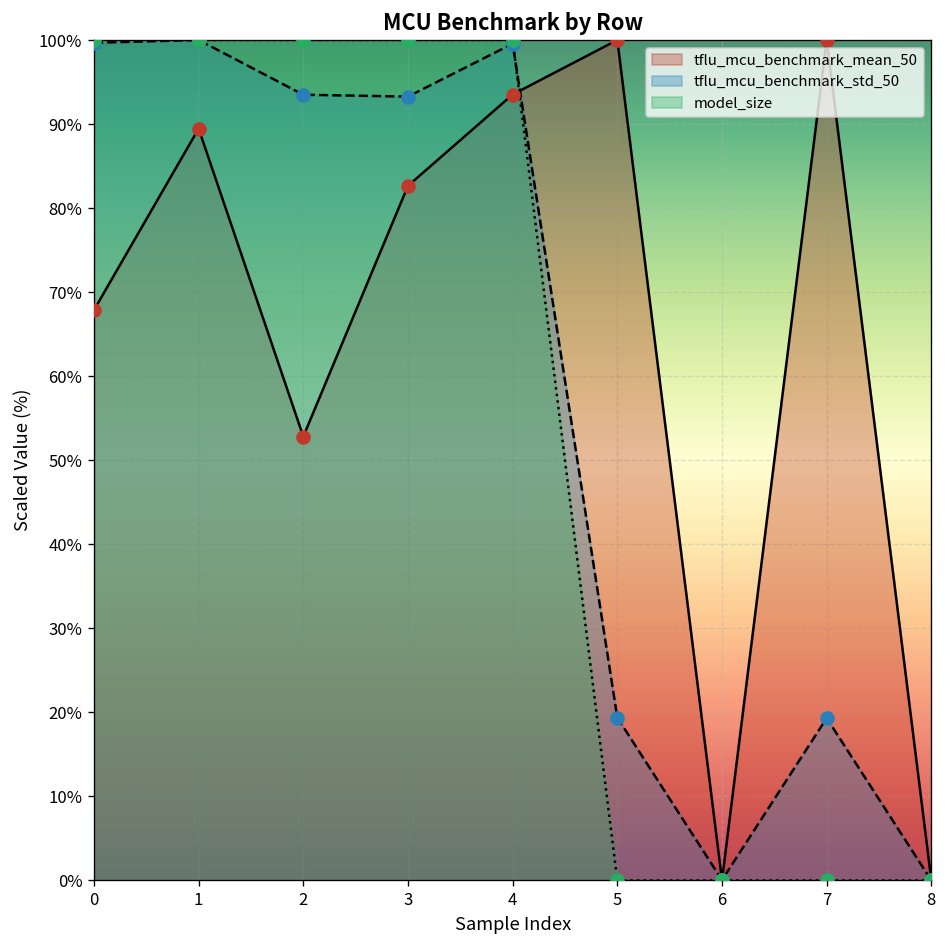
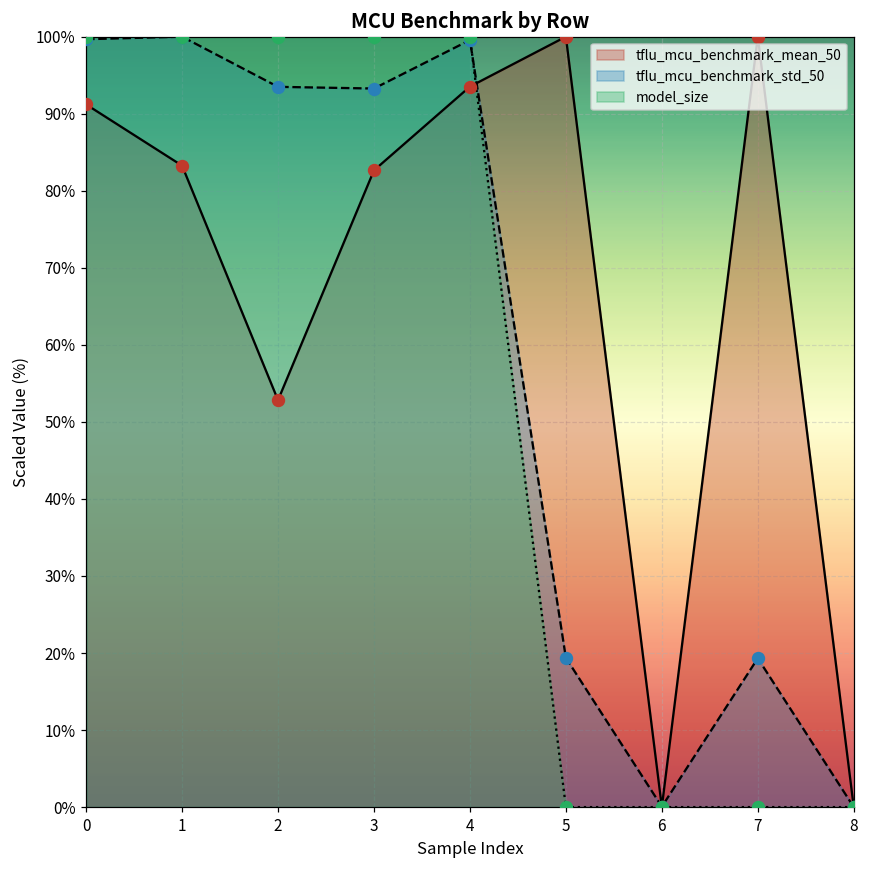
tflu_mcu_benchmark_mean_50, 0: 68% -> 91%
tflu_mcu_benchmark_mean_50, 1: 89% -> 83%
